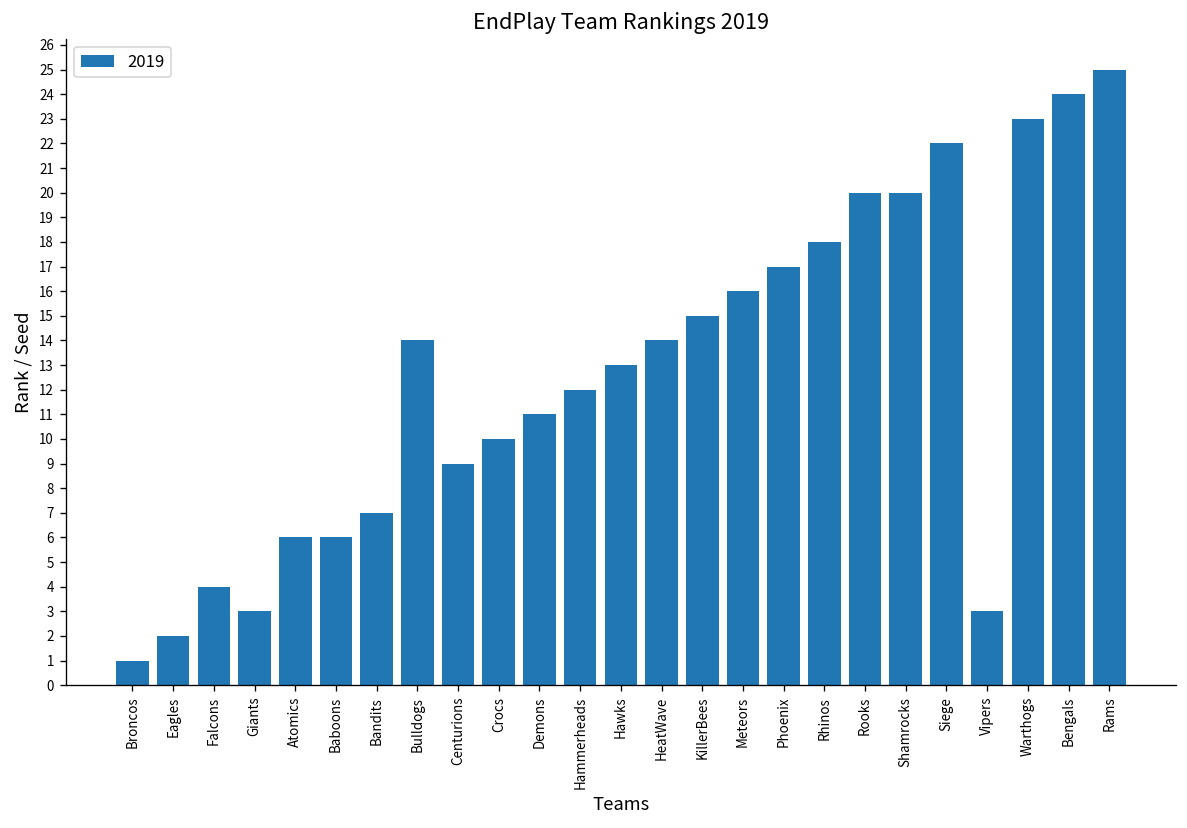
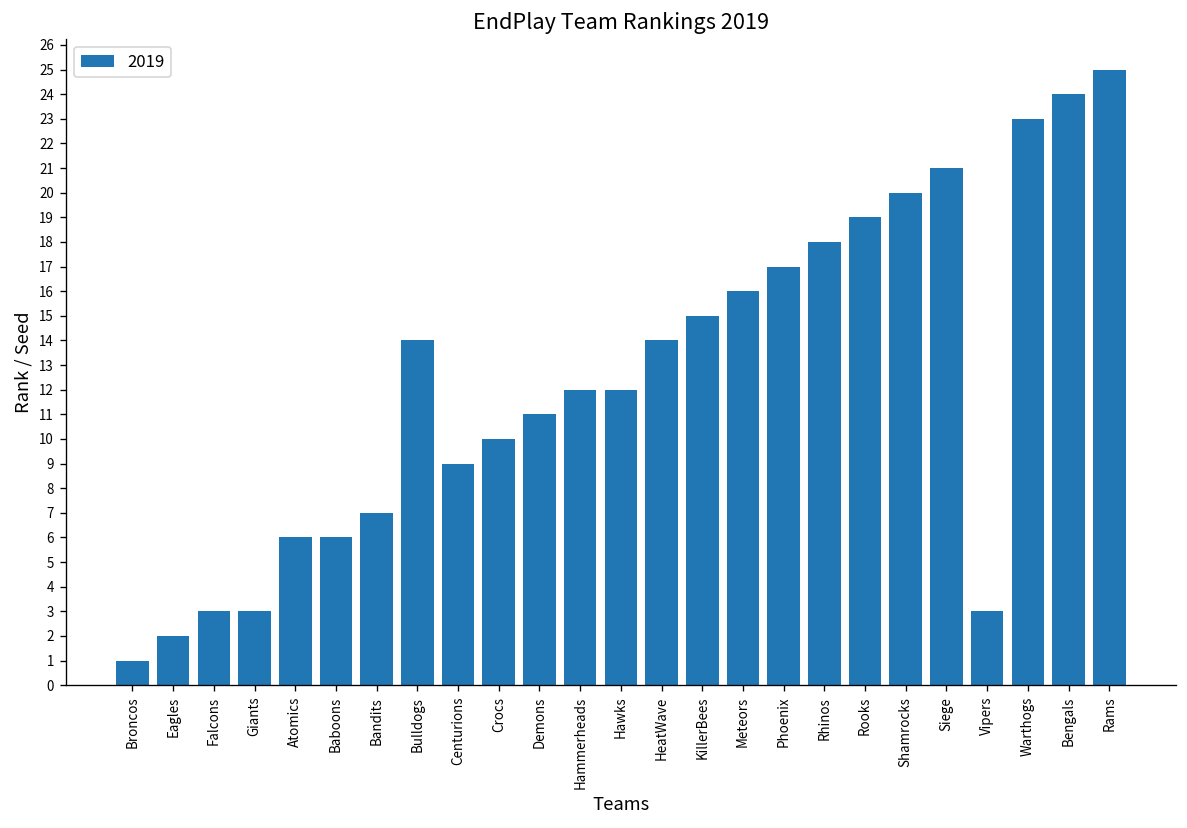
Falcons: 4 -> 3
Hawks: 13 -> 12
Rooks: 20 -> 19
Siege: 22 -> 21
